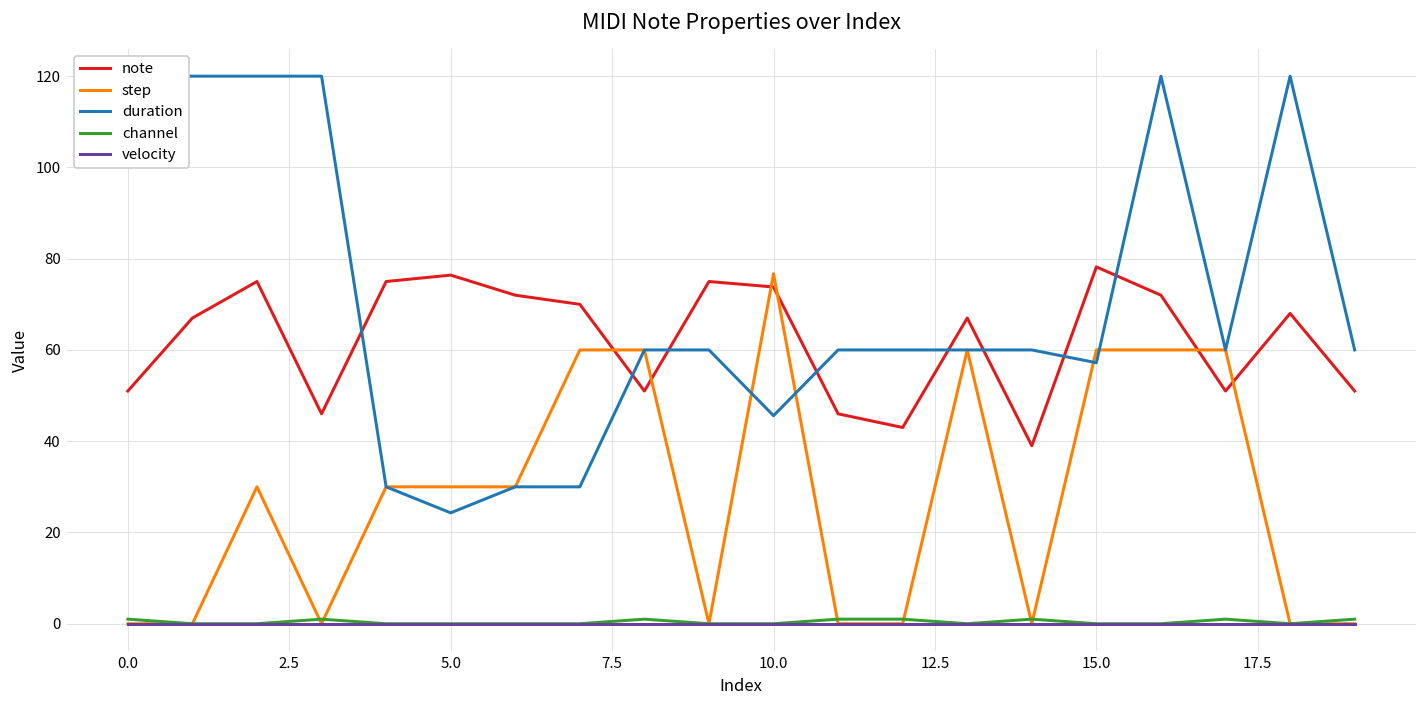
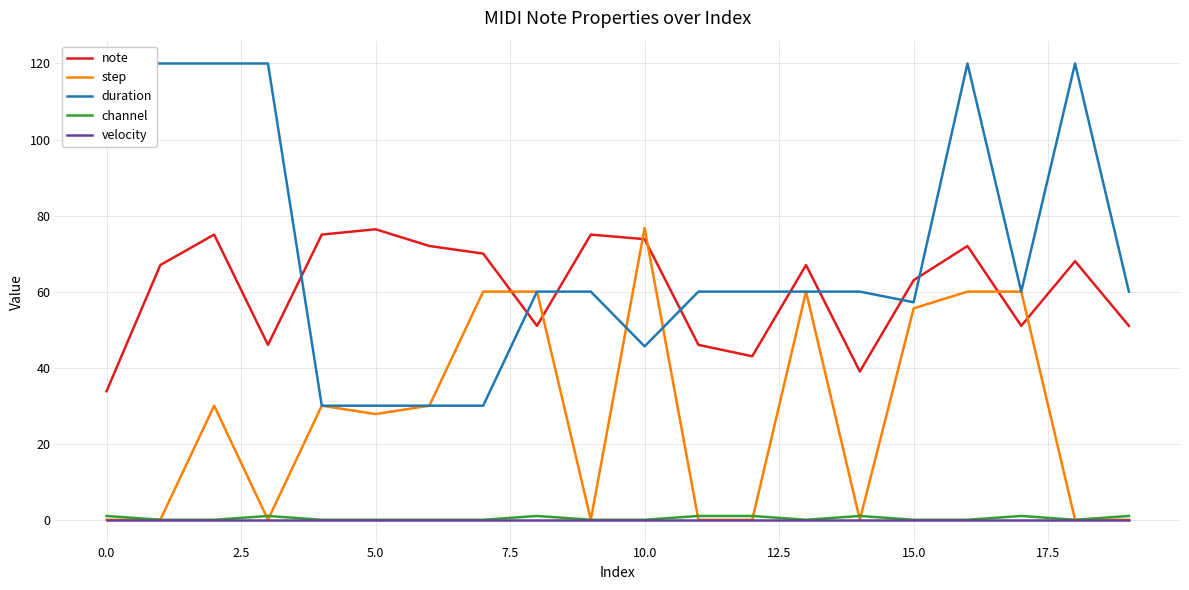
note, 0.0: 51 -> 34
step, 5.0: 30 -> 28
duration, 5.0: 24 -> 30
note, 15.0: 78 -> 63
step, 15.0: 60 -> 56
